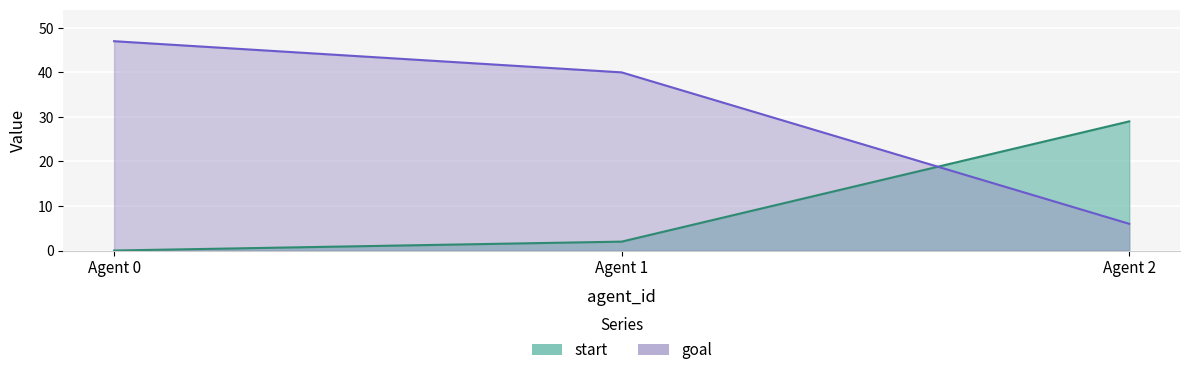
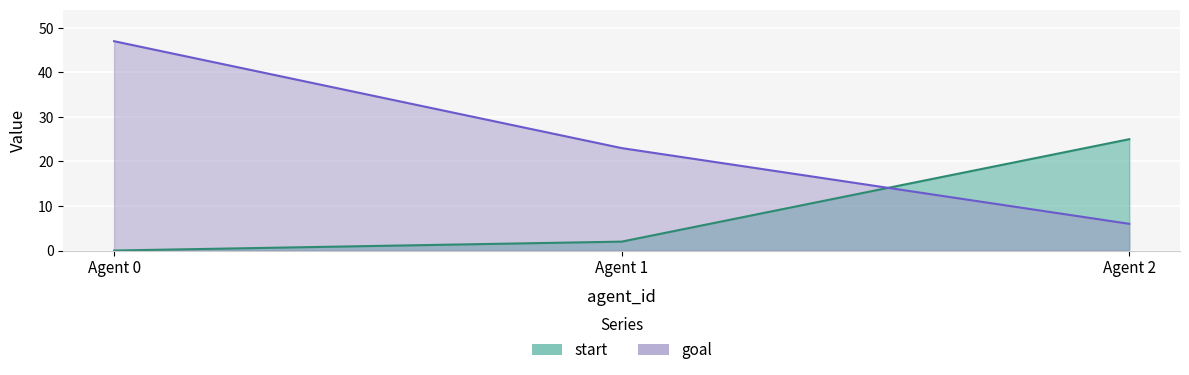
goal, Agent 1: 40 -> 23
start, Agent 2: 29 -> 25
